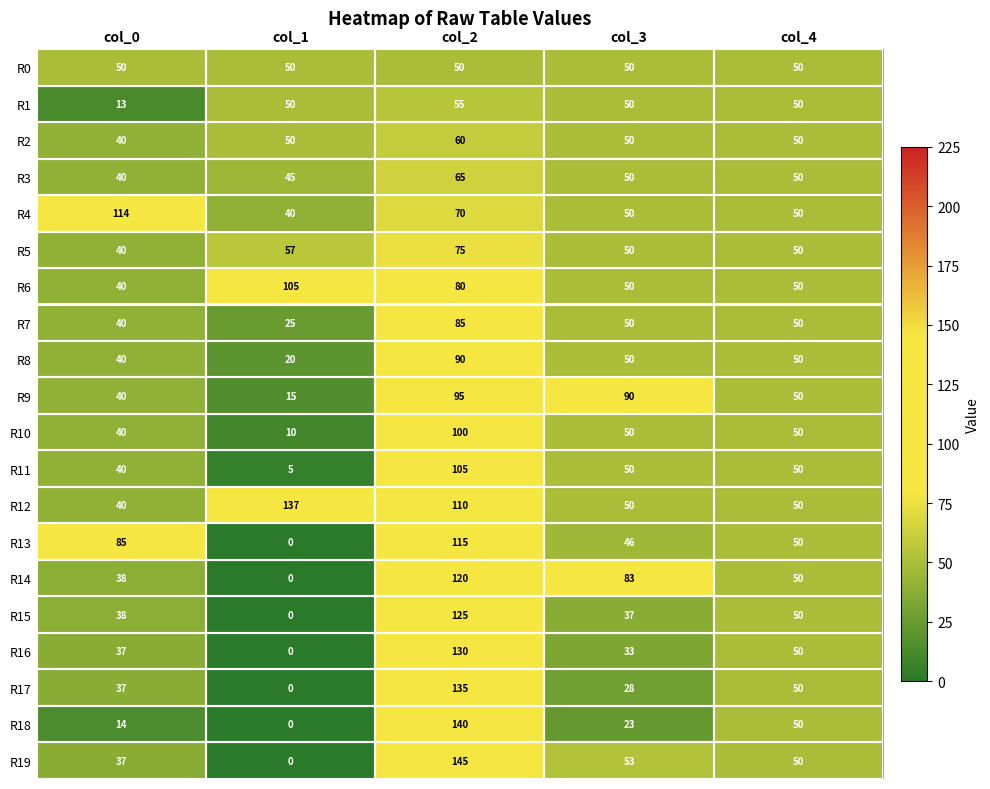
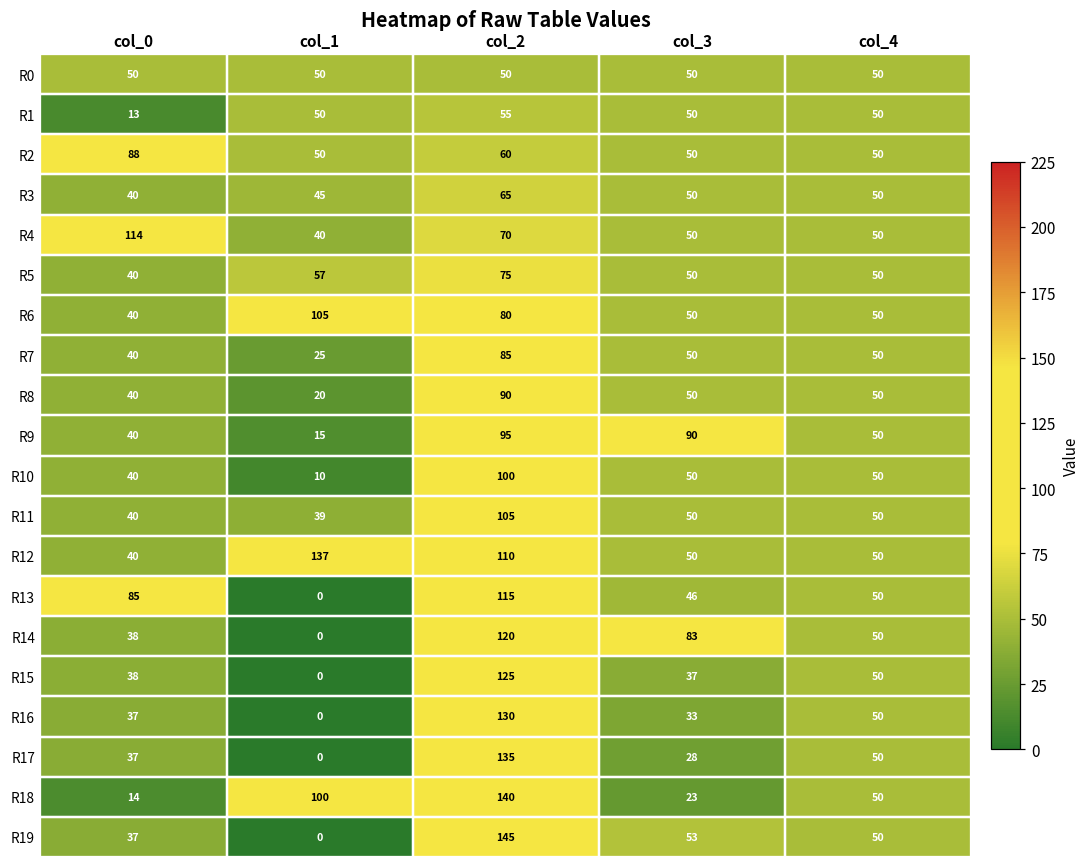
R2, col_0: 40 -> 88
R11, col_1: 5 -> 39
R18, col_1: 0 -> 100
